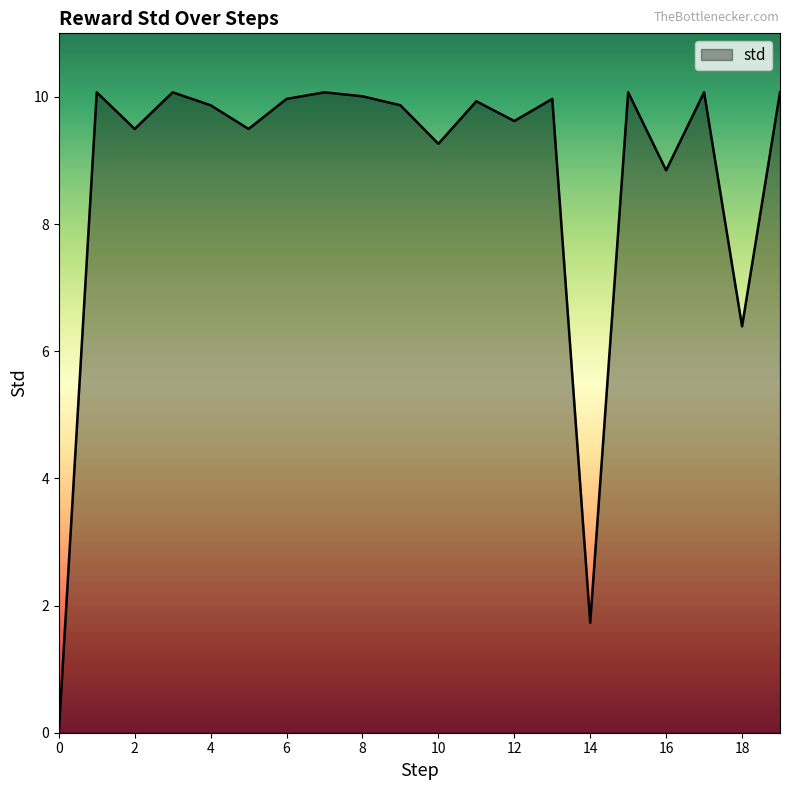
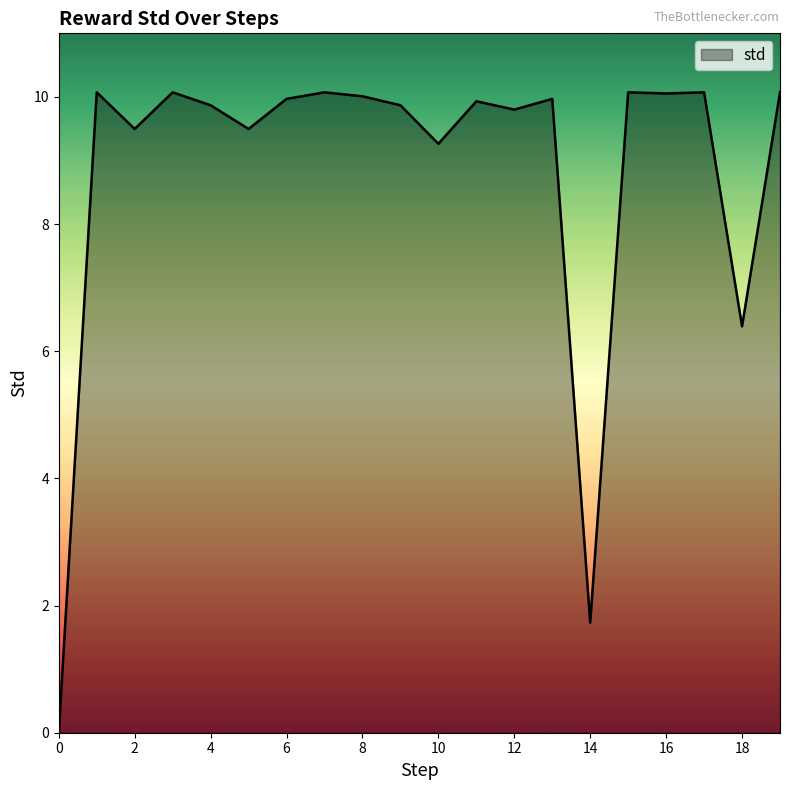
12: 9.6 -> 9.8
16: 8.8 -> 10.1
